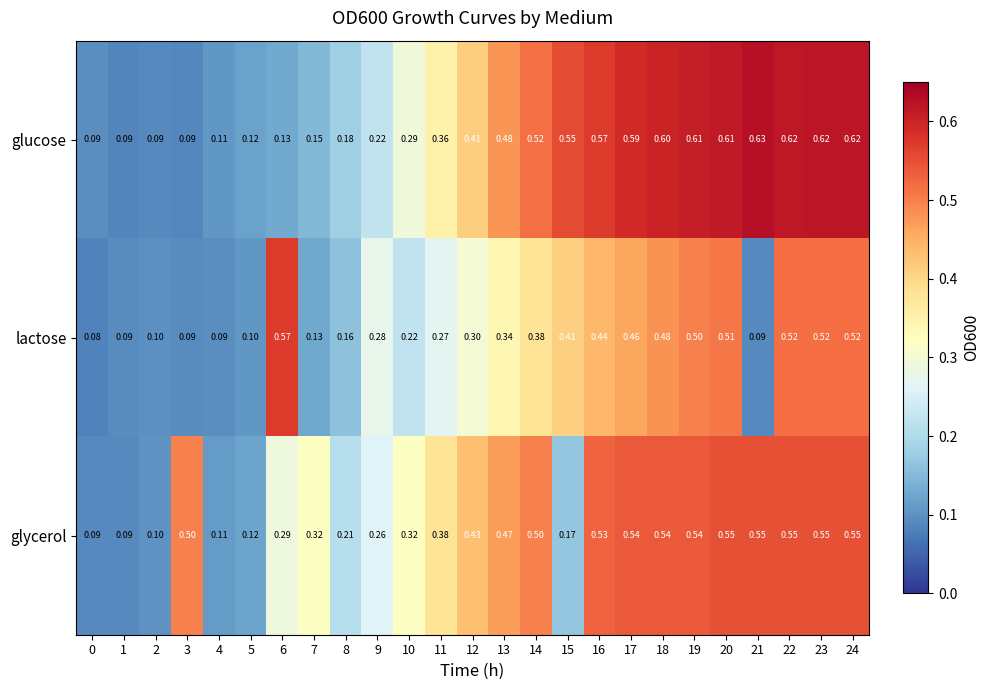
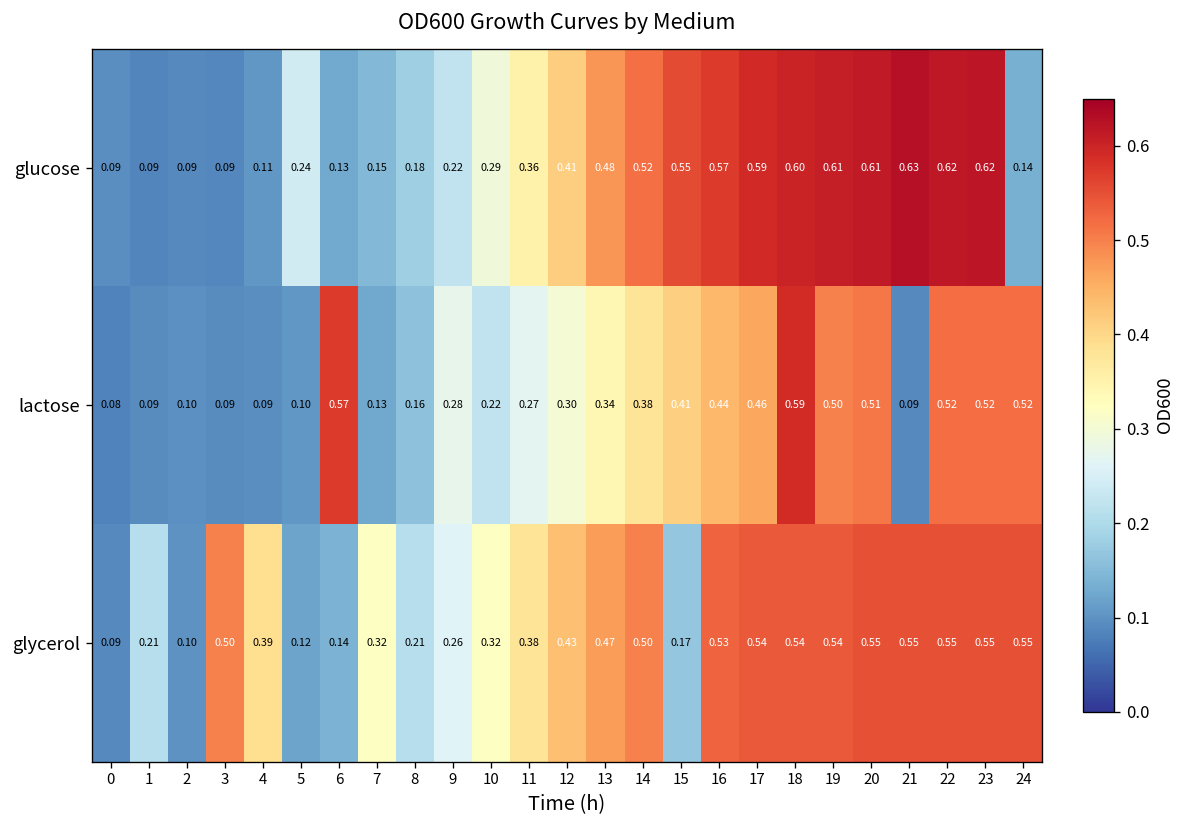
glucose, 5: 0.12 -> 0.24
glucose, 24: 0.62 -> 0.14
lactose, 18: 0.48 -> 0.59
glycerol, 1: 0.09 -> 0.21
glycerol, 4: 0.11 -> 0.39
glycerol, 6: 0.29 -> 0.14
